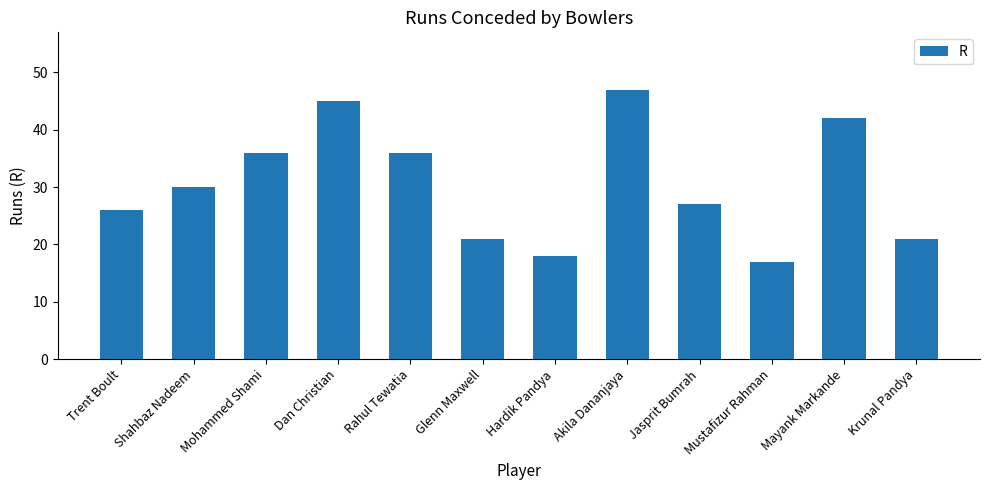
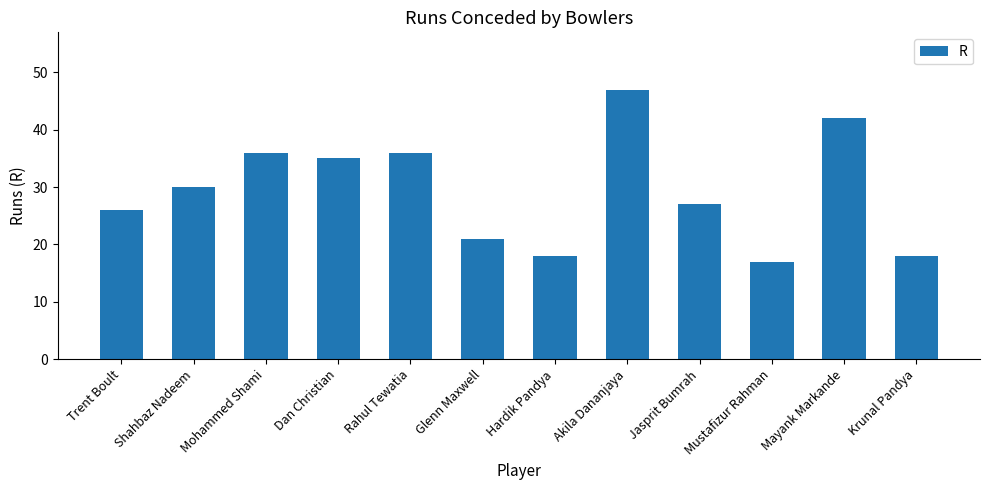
Dan Christian: 45 -> 35
Krunal Pandya: 21 -> 18
